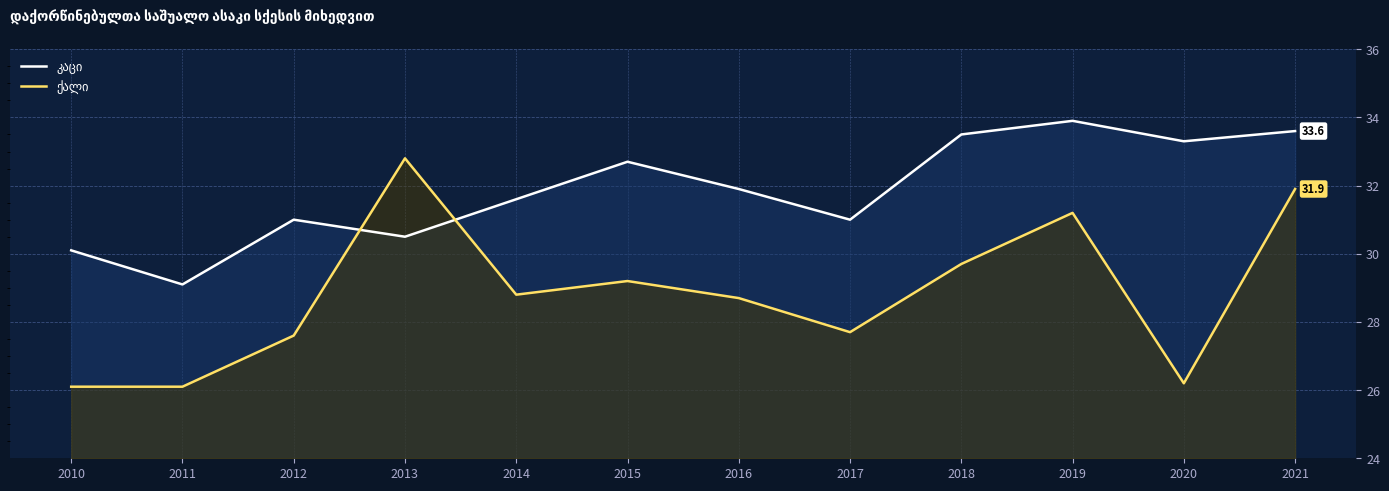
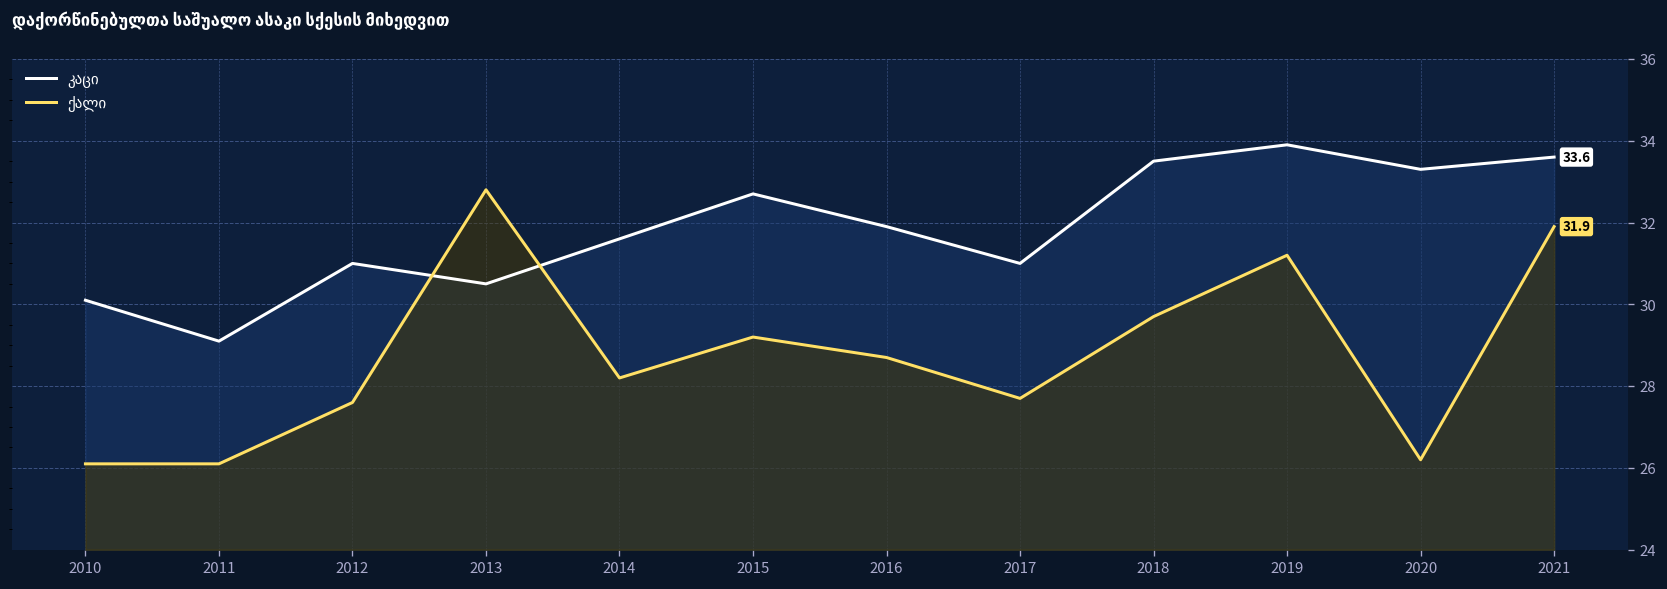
ქალი, 2014: 28.8 -> 28.2
